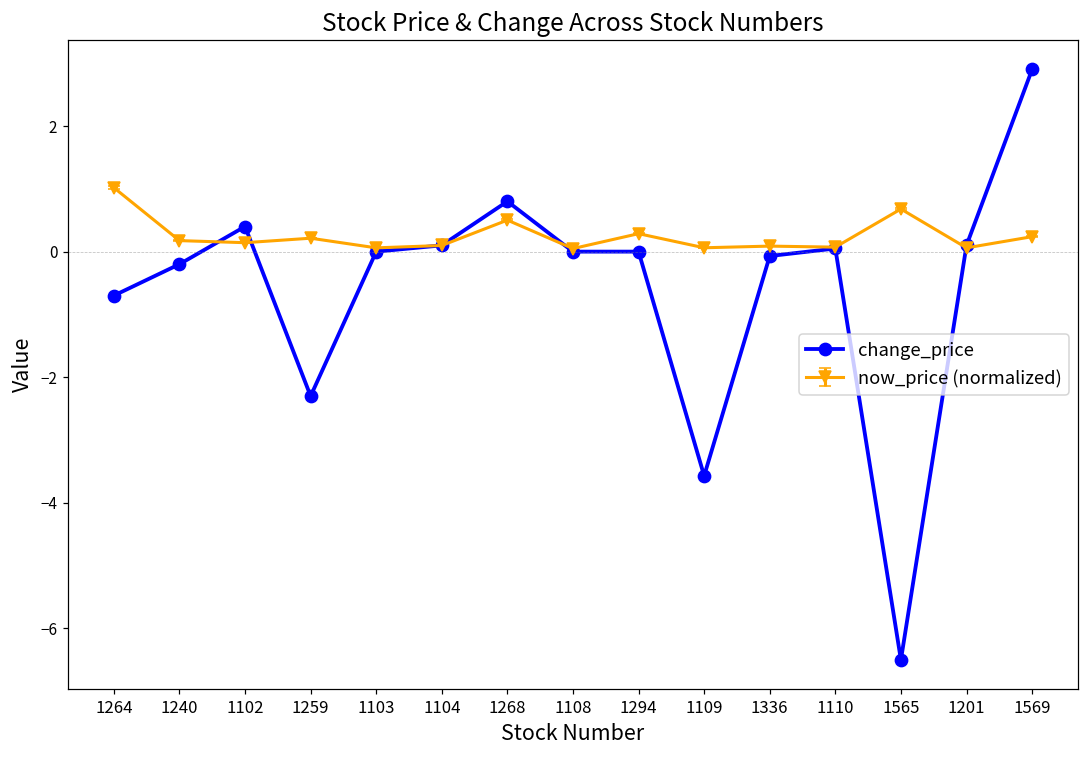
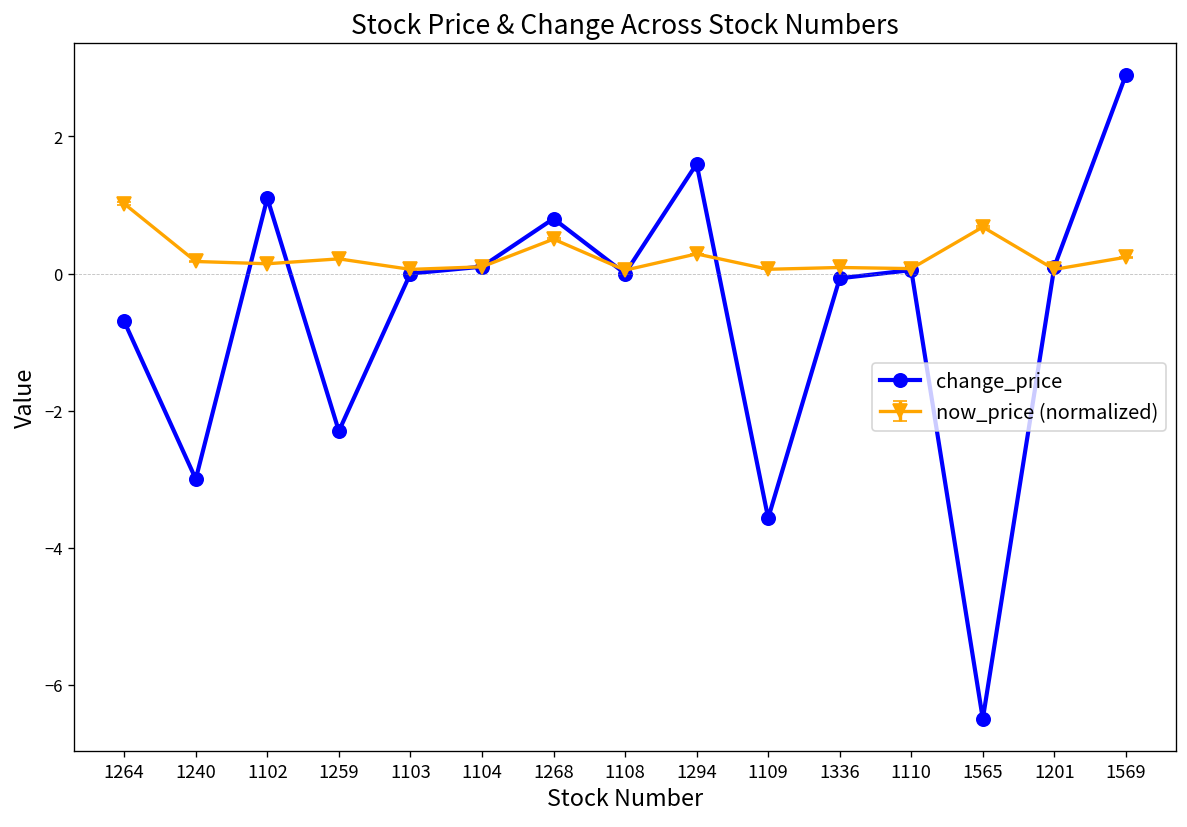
change_price, 1240: -0.2 -> -3.0
change_price, 1102: 0.4 -> 1.1
change_price, 1294: 0.0 -> 1.6
